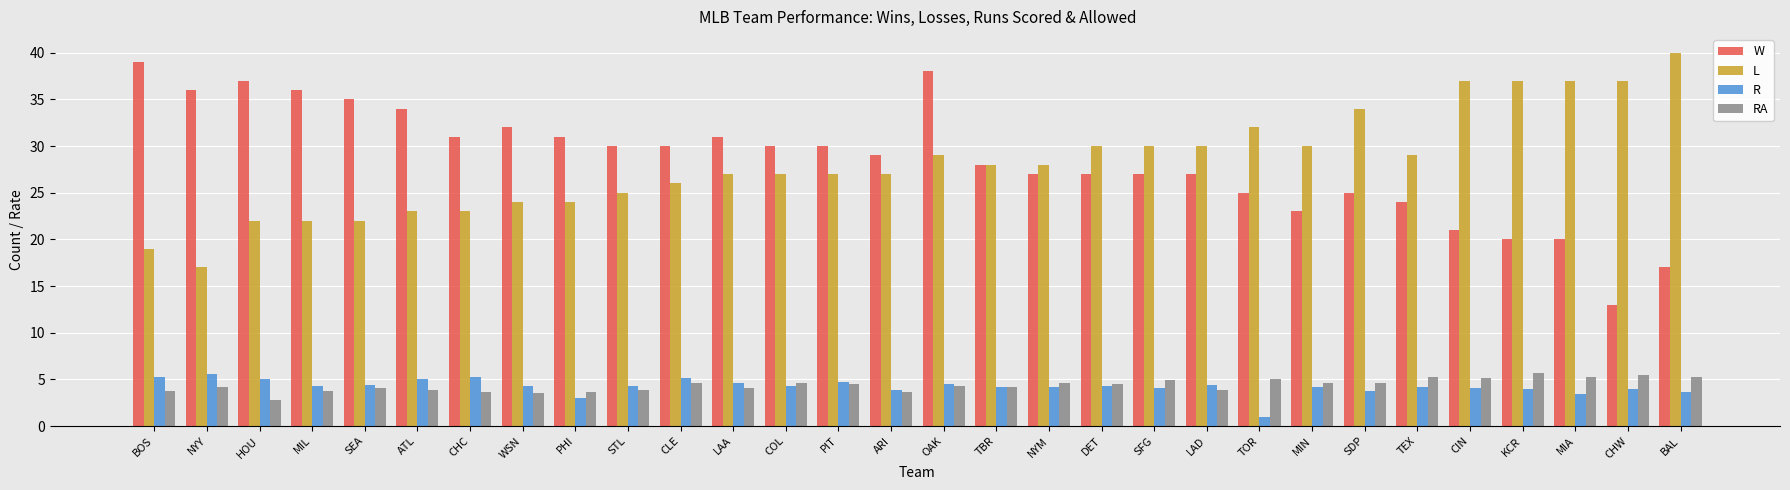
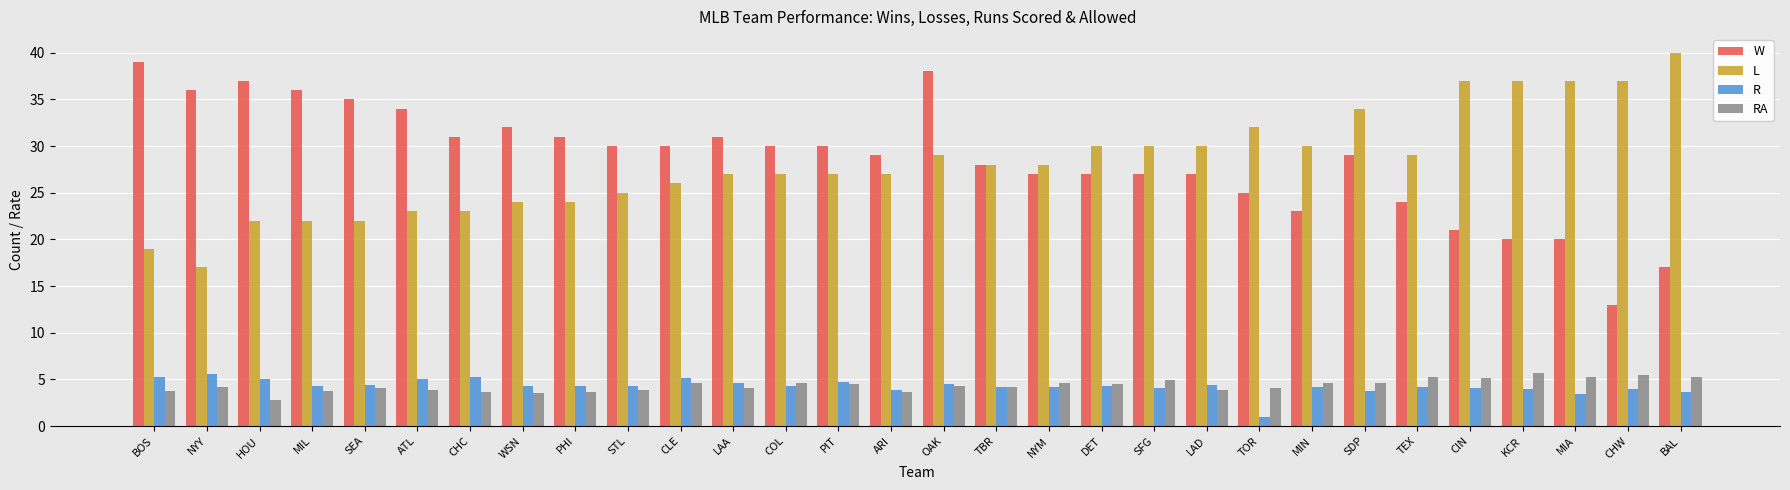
R, PHI: 3 -> 4
RA, TOR: 5 -> 4
W, SDP: 25 -> 29
